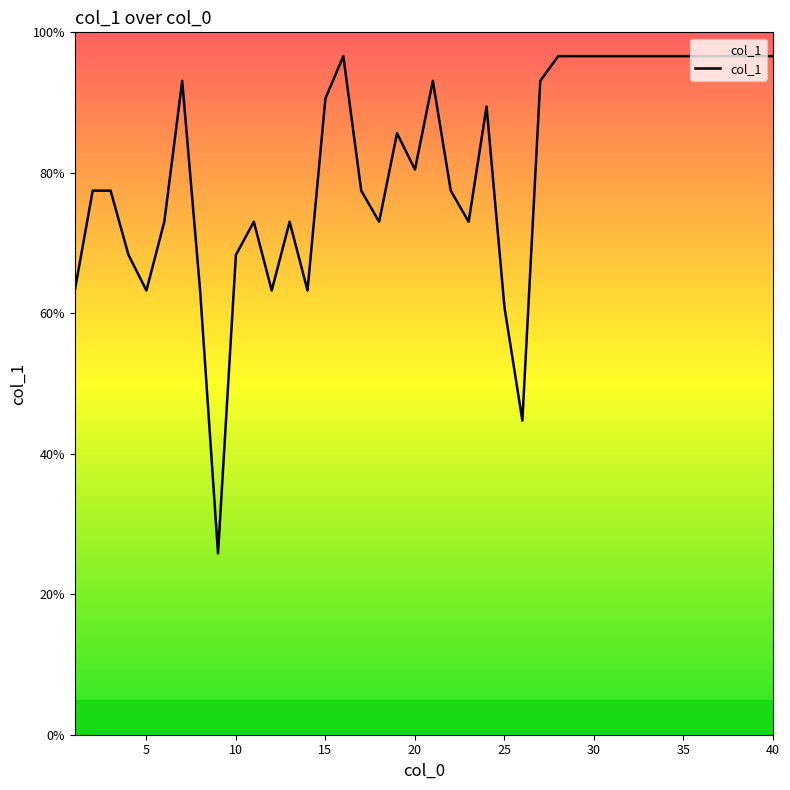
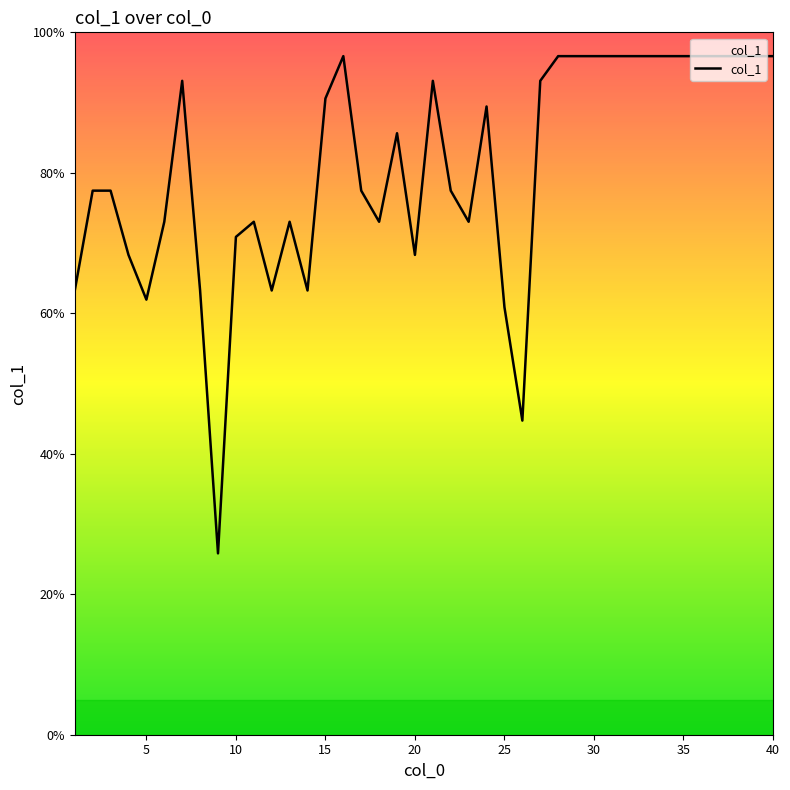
5: 63% -> 62%
10: 68% -> 71%
20: 80% -> 68%
